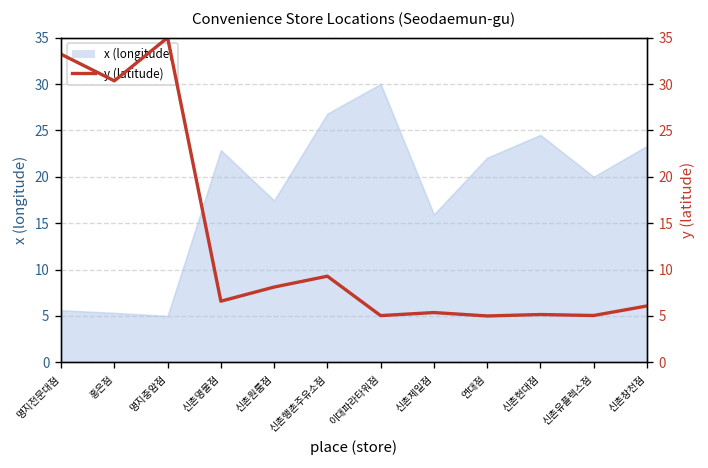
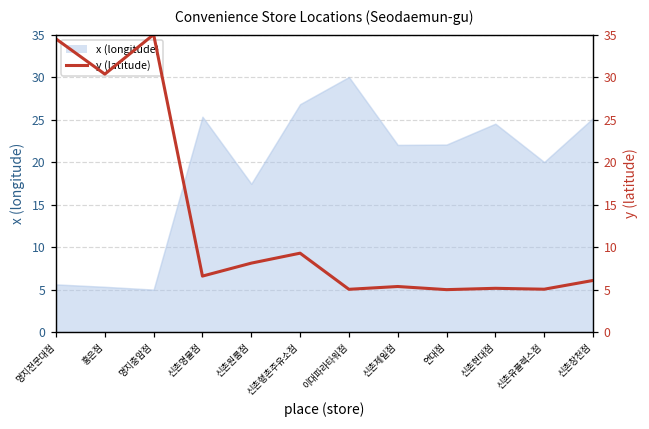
x (longitude), 신촌명물점: 23 -> 25
x (longitude), 신촌제일점: 16 -> 22
x (longitude), 신촌창천점: 23 -> 25
y (latitude), 명지전문대점: 33 -> 34
